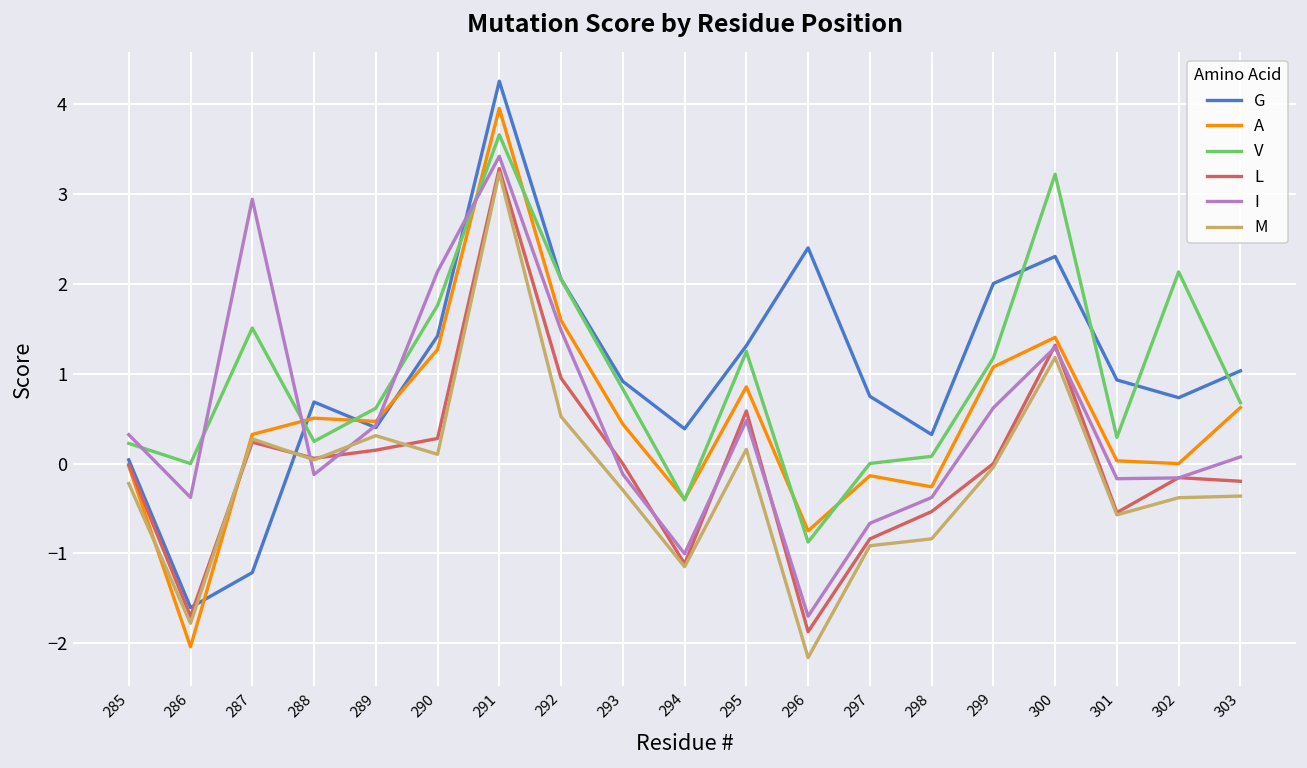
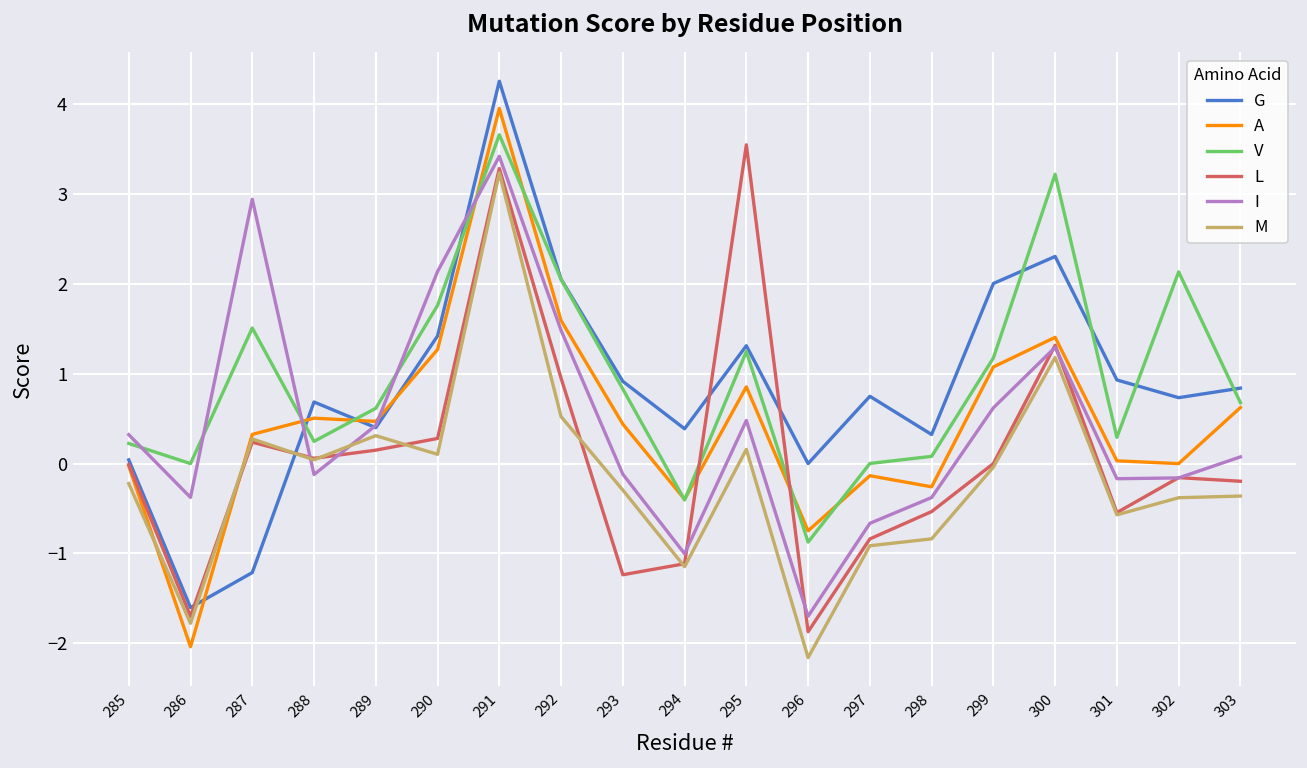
L, 293: 0.0 -> -1.2
L, 295: 0.6 -> 3.5
G, 296: 2.4 -> 0.0
G, 303: 1.0 -> 0.8
